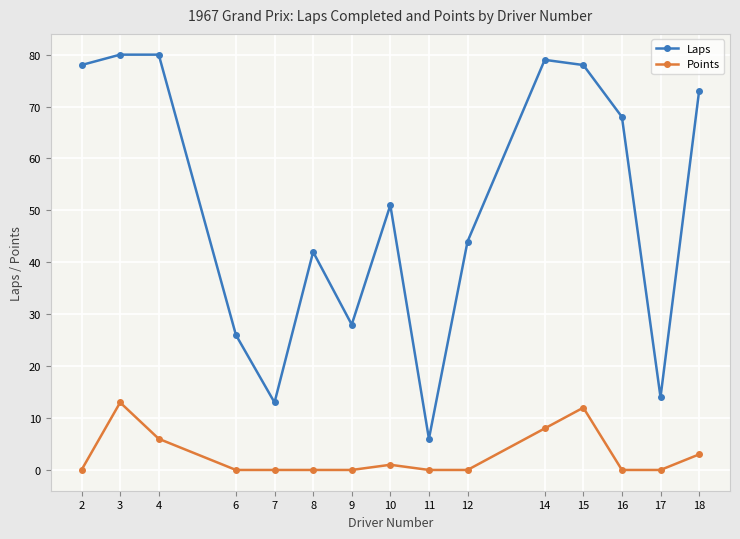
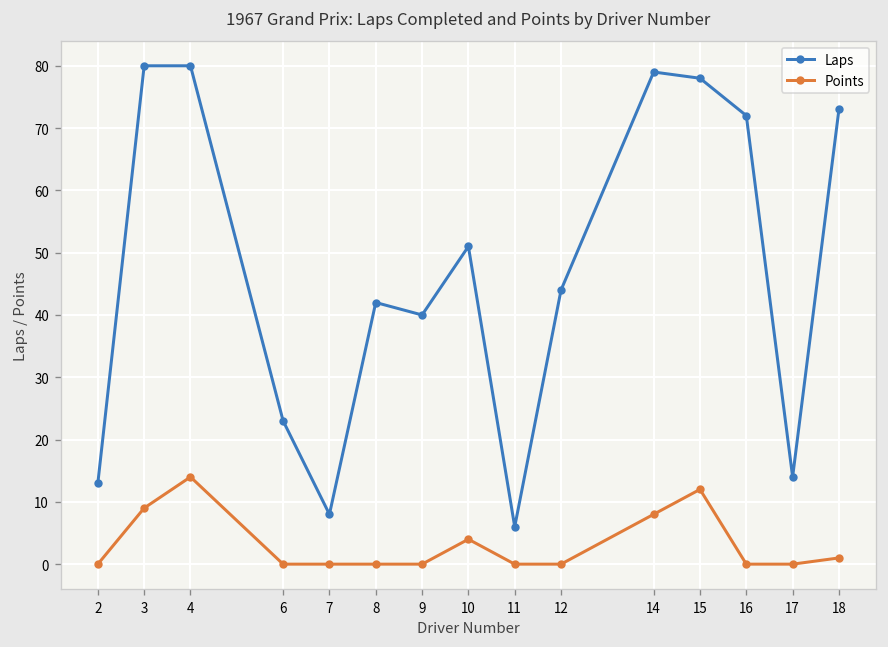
Laps, 2: 78 -> 13
Points, 3: 13 -> 9
Points, 4: 6 -> 14
Laps, 6: 26 -> 23
Laps, 7: 13 -> 8
Laps, 9: 28 -> 40
Points, 10: 1 -> 4
Laps, 16: 68 -> 72
Points, 18: 3 -> 1
